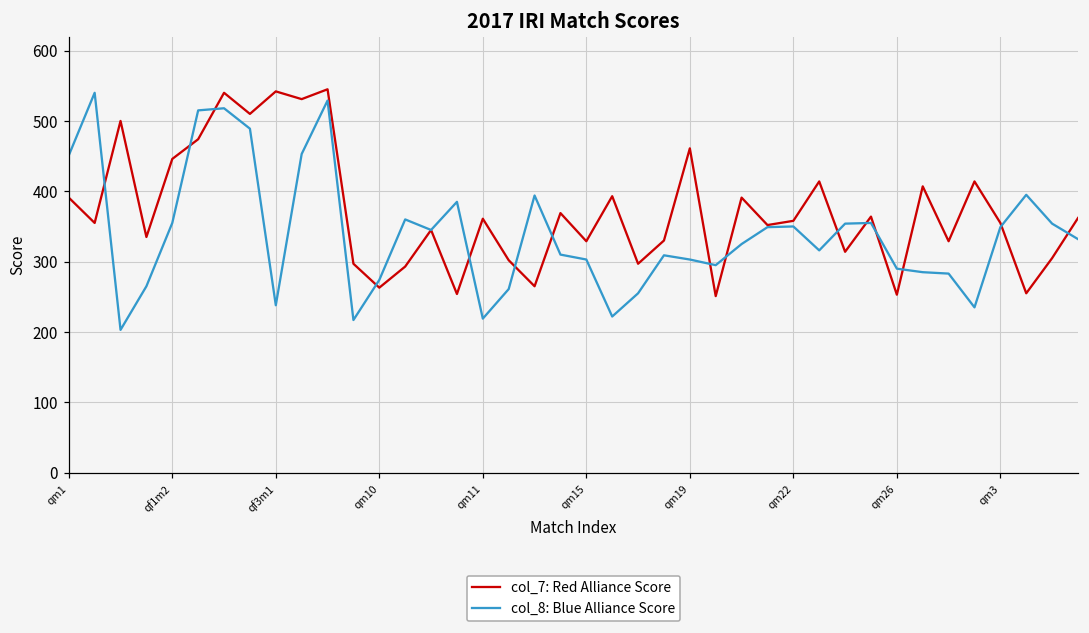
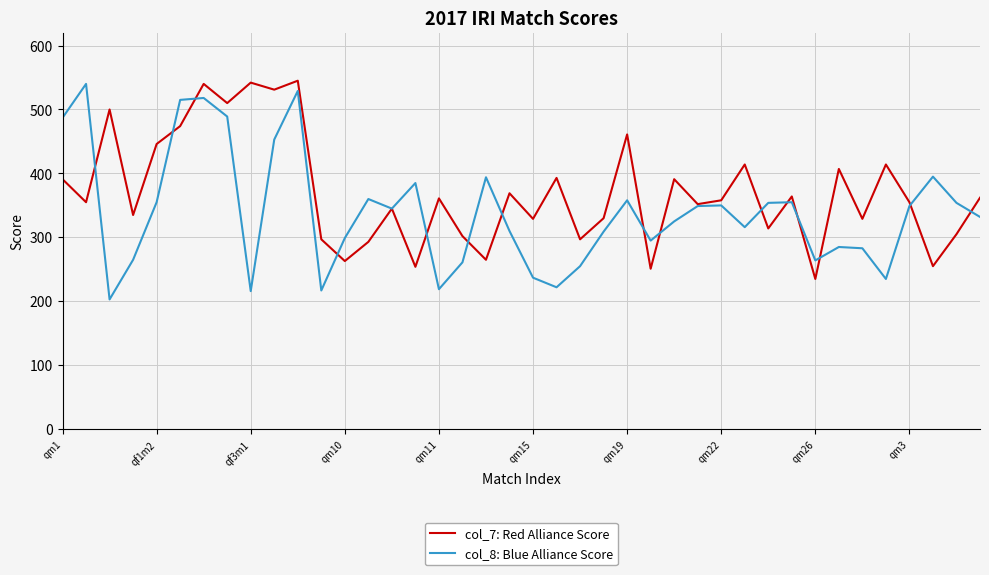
col_8: Blue Alliance Score, qm1: 450 -> 490
col_8: Blue Alliance Score, qf3m1: 240 -> 220
col_8: Blue Alliance Score, qm10: 270 -> 300
col_8: Blue Alliance Score, qm15: 300 -> 240
col_8: Blue Alliance Score, qm19: 300 -> 360
col_7: Red Alliance Score, qm26: 250 -> 240
col_8: Blue Alliance Score, qm26: 290 -> 260
